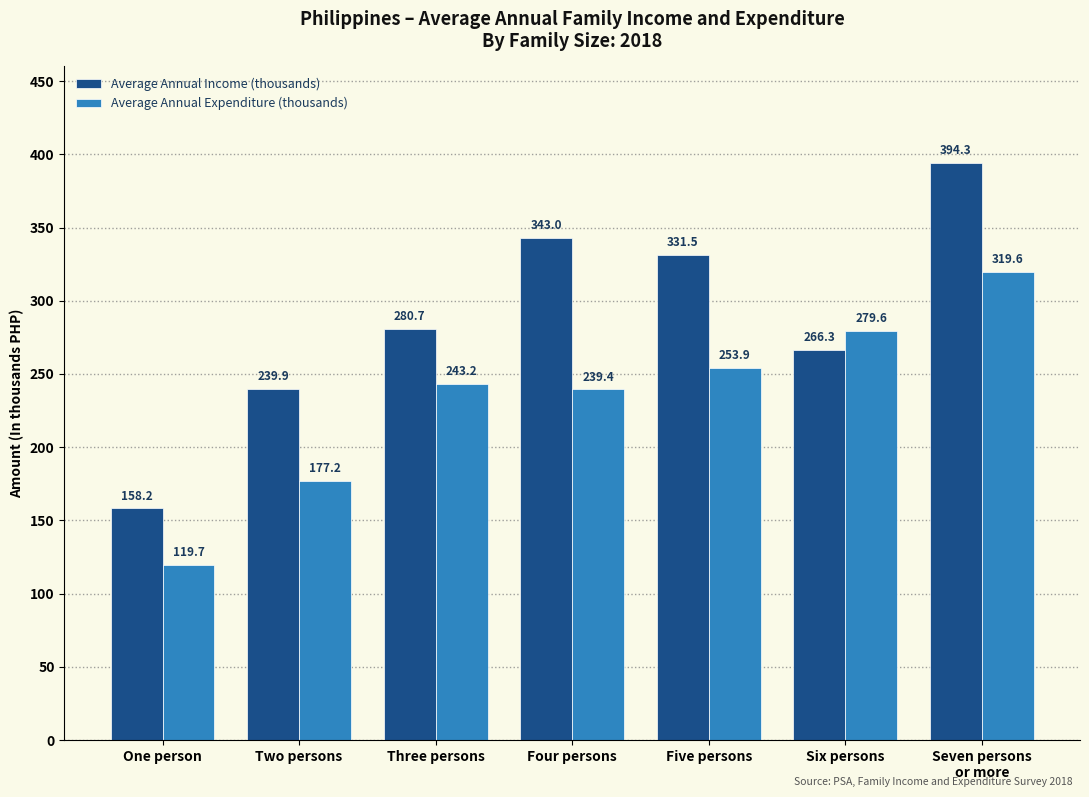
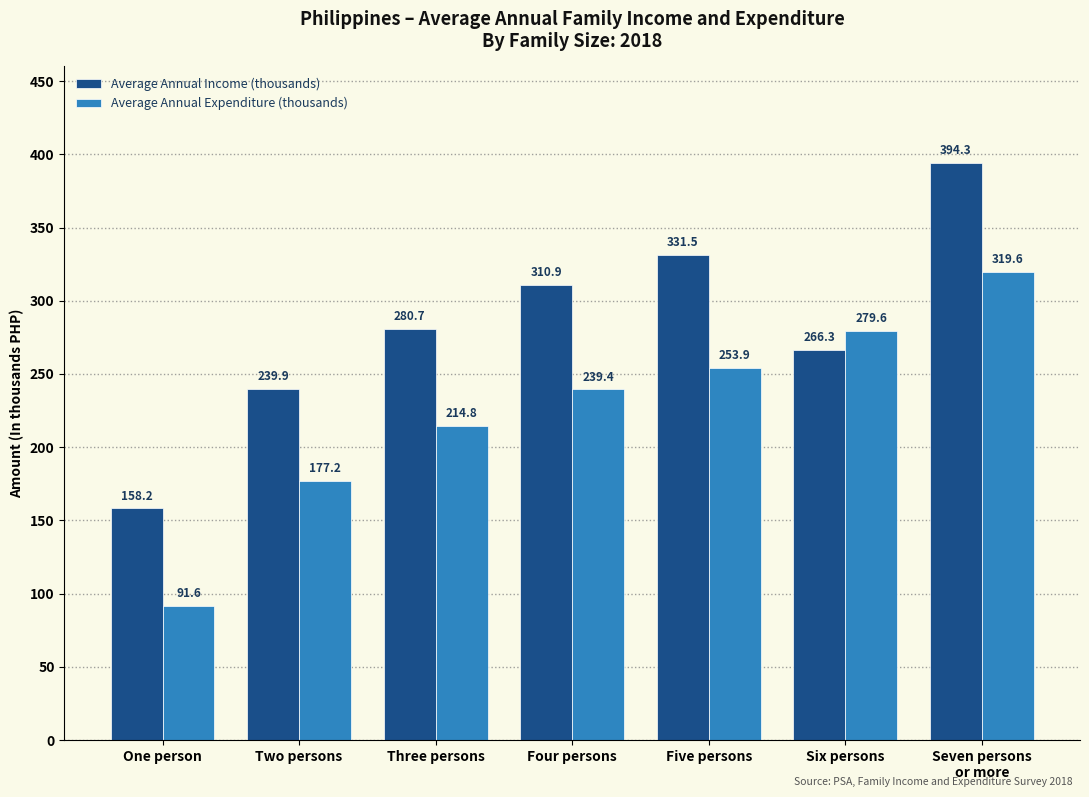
Average Annual Expenditure (thousands), One person: 119.7 -> 91.6
Average Annual Expenditure (thousands), Three persons: 243.2 -> 214.8
Average Annual Income (thousands), Four persons: 343.0 -> 310.9
